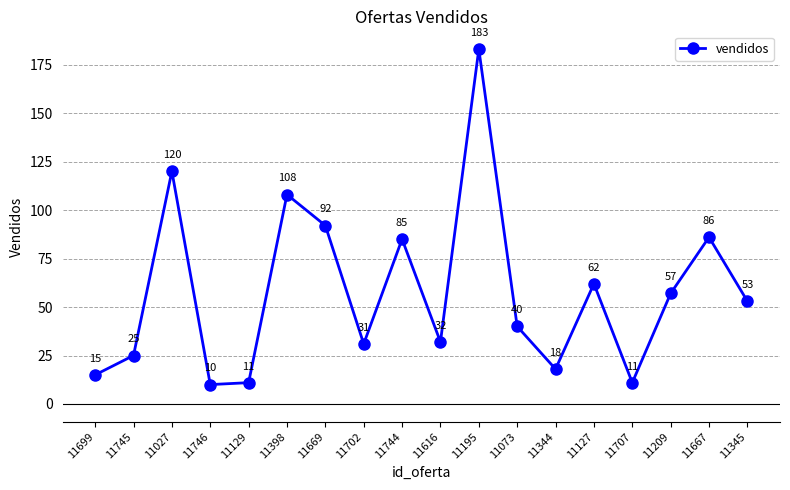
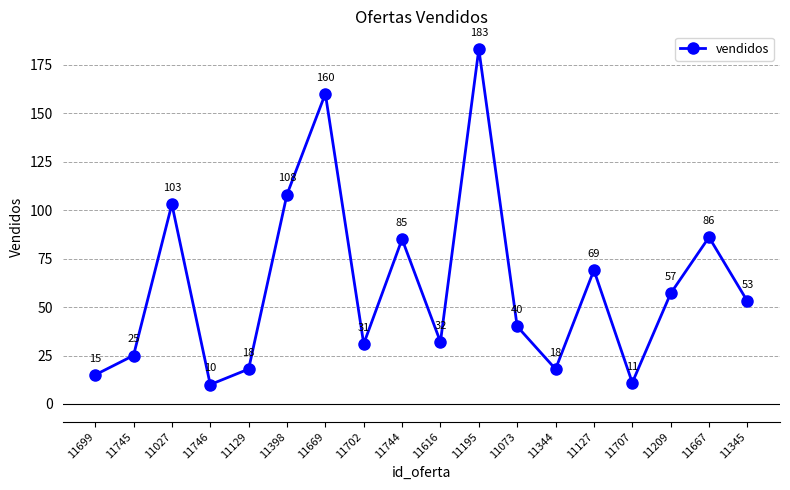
11027: 120 -> 103
11129: 11 -> 18
11669: 92 -> 160
11127: 62 -> 69
